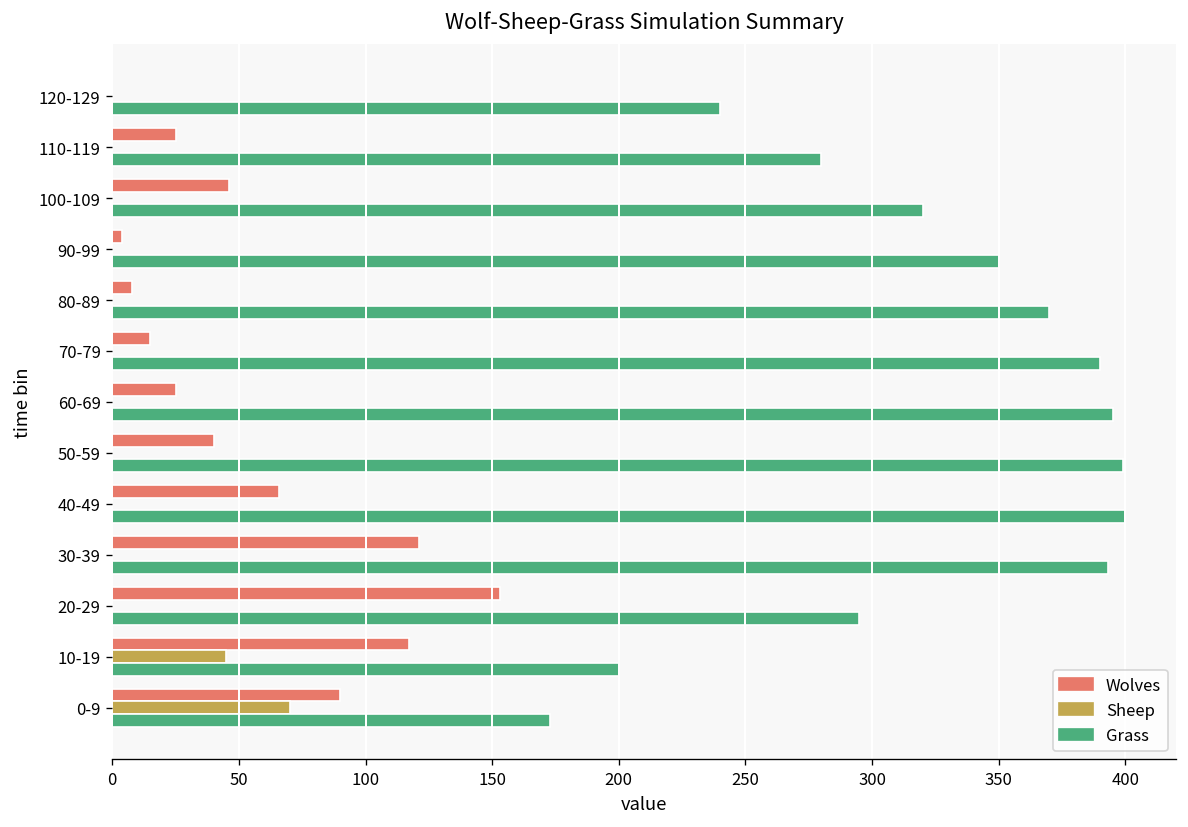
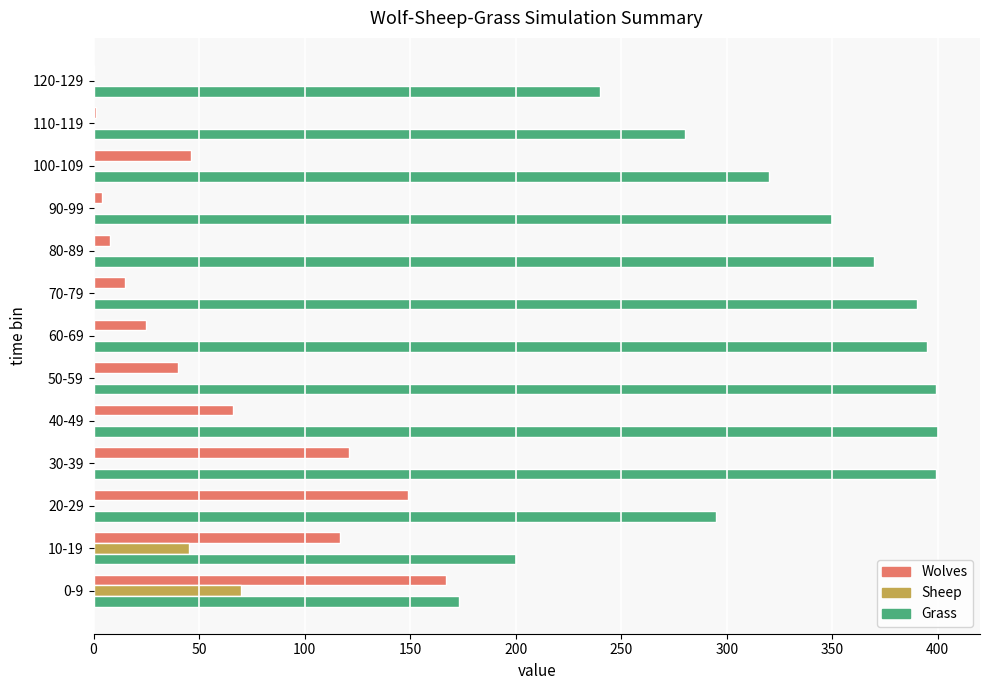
Wolves, 110-119: 25 -> 1
Grass, 30-39: 393 -> 399
Wolves, 20-29: 153 -> 149
Wolves, 0-9: 90 -> 167
